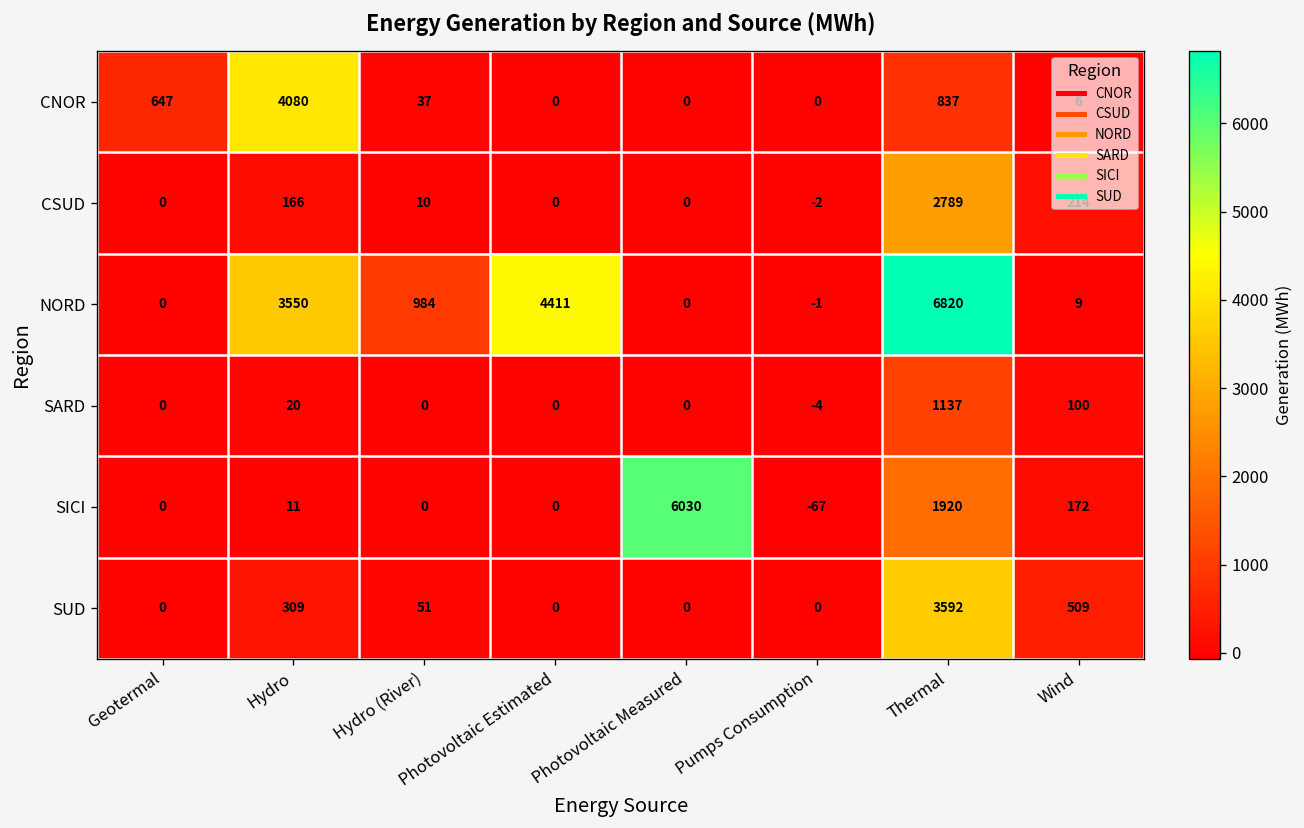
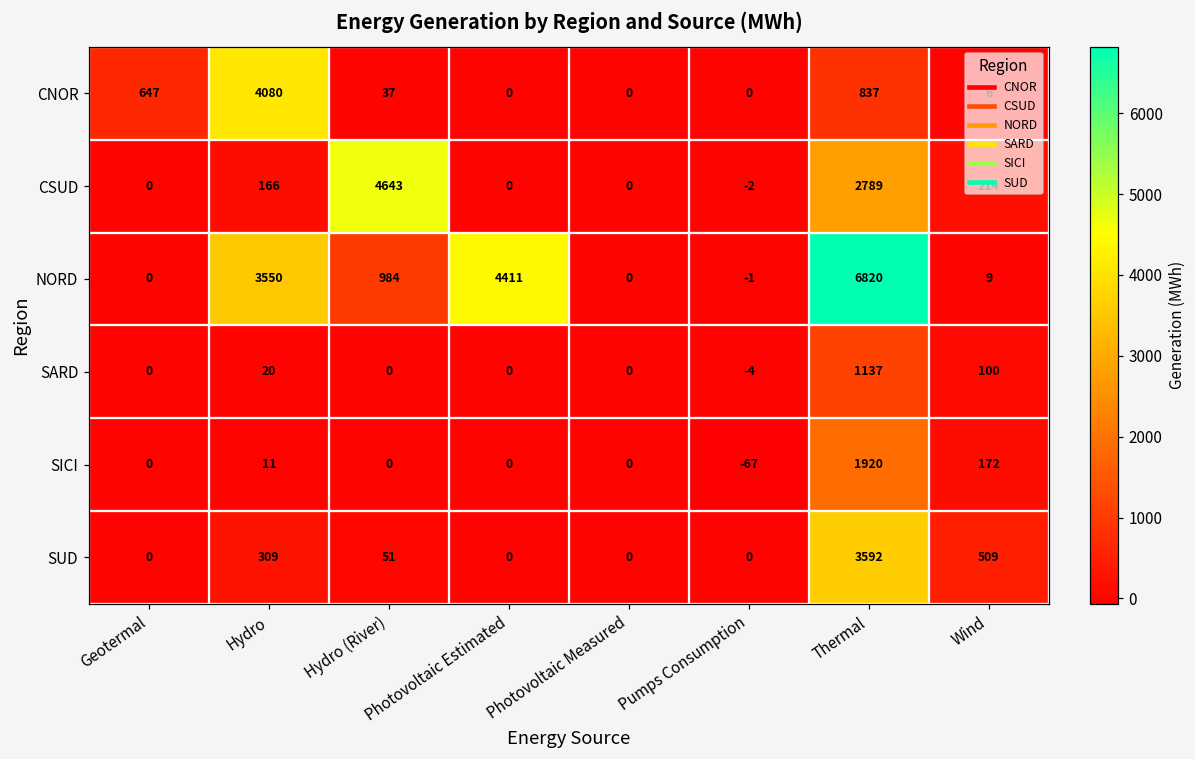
CSUD, Hydro (River): 10 -> 4643
SICI, Photovoltaic Measured: 6030 -> 0
